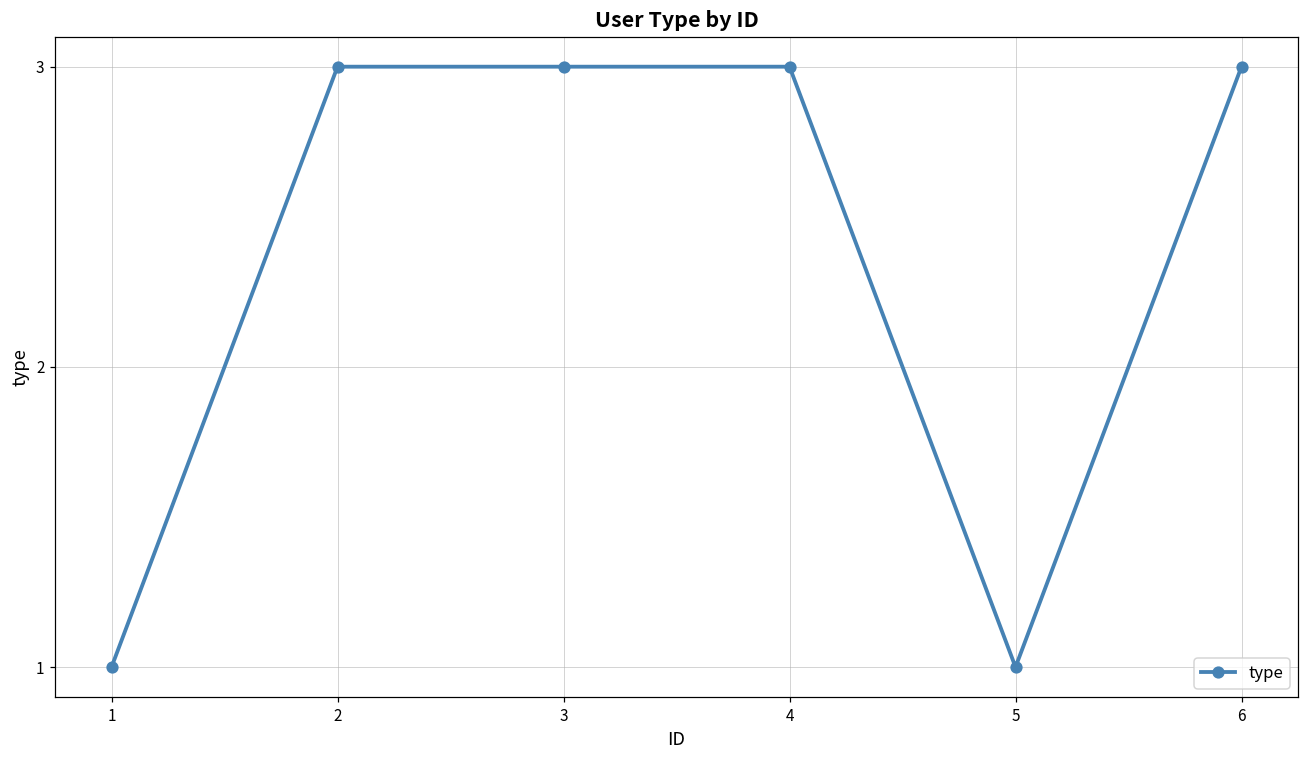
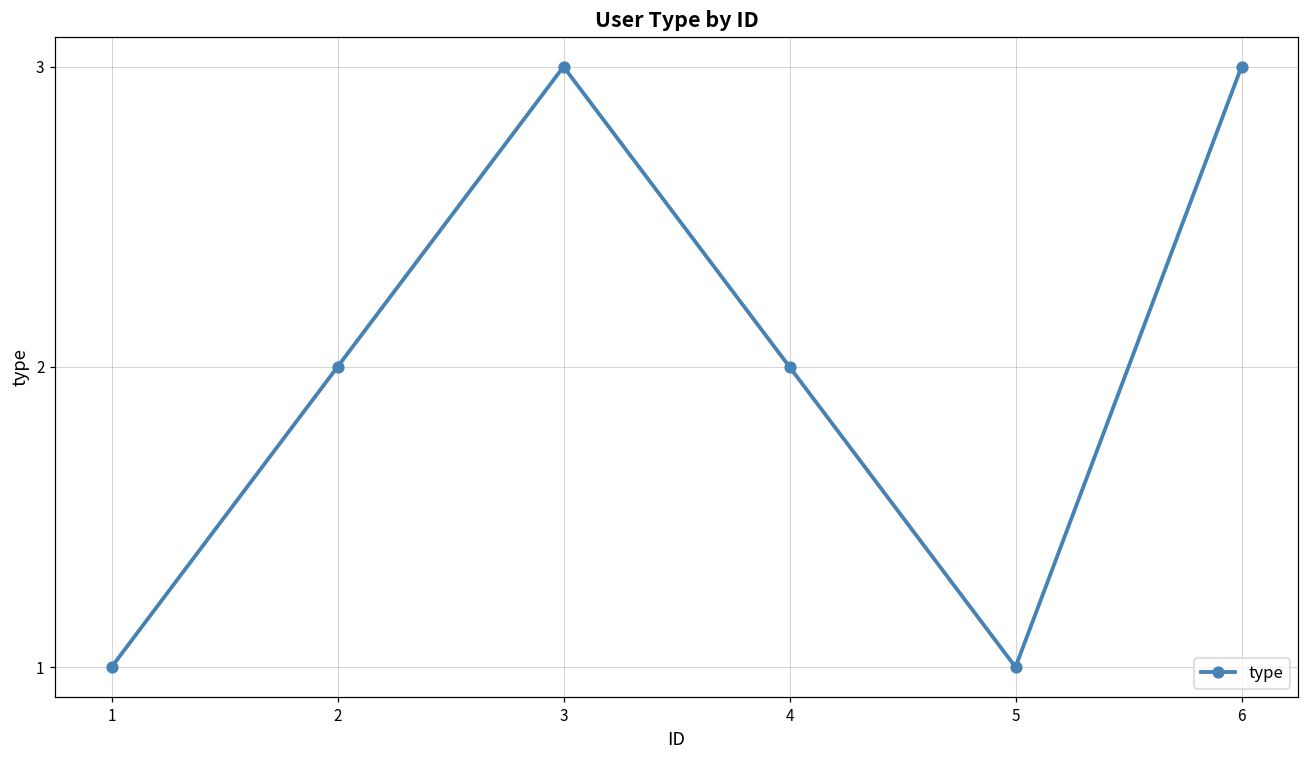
2: 3 -> 2
4: 3 -> 2
